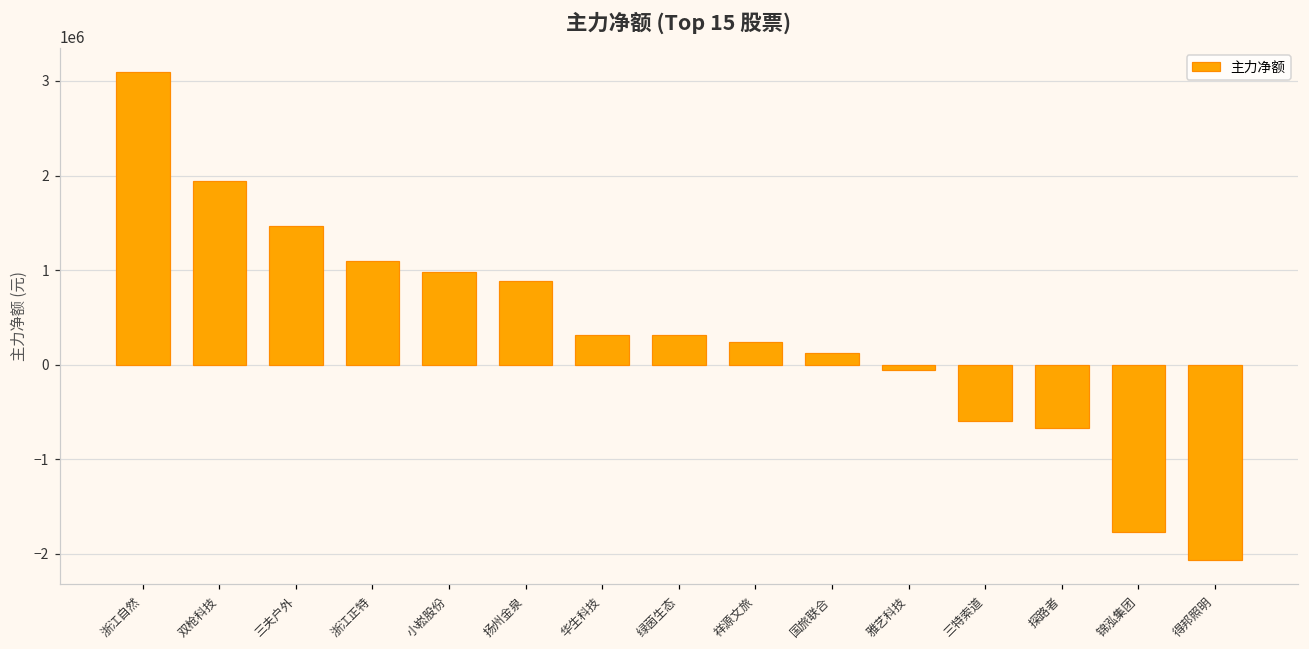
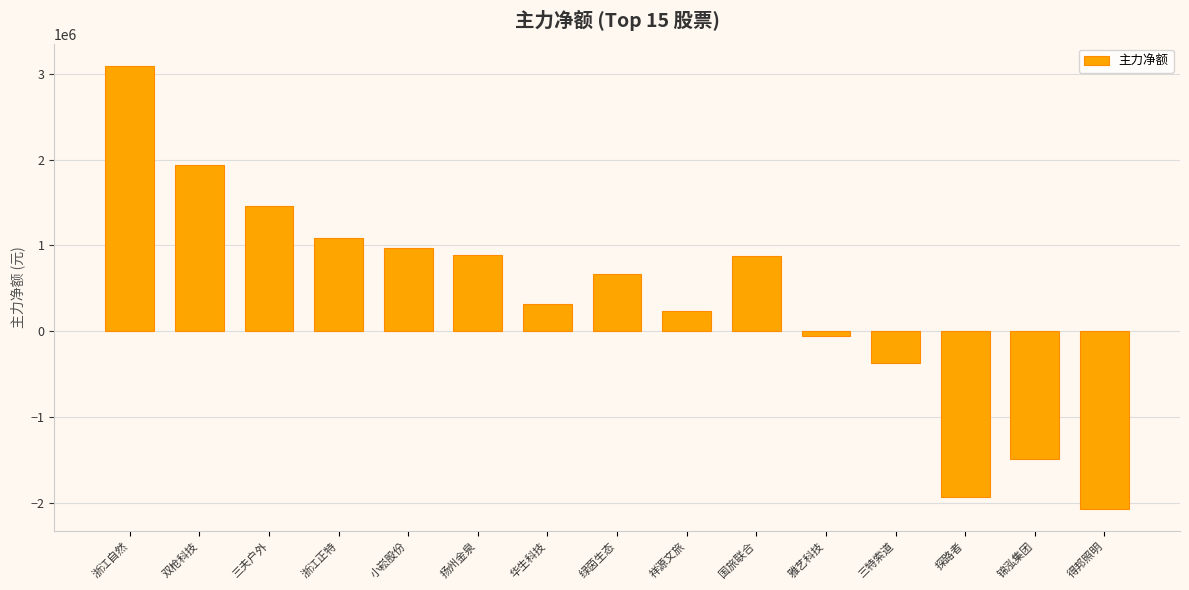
绿茵生态: 300000 -> 700000
国旅联合: 100000 -> 900000
三特索道: -600000 -> -400000
探路者: -700000 -> -1900000
锦泓集团: -1800000 -> -1500000
